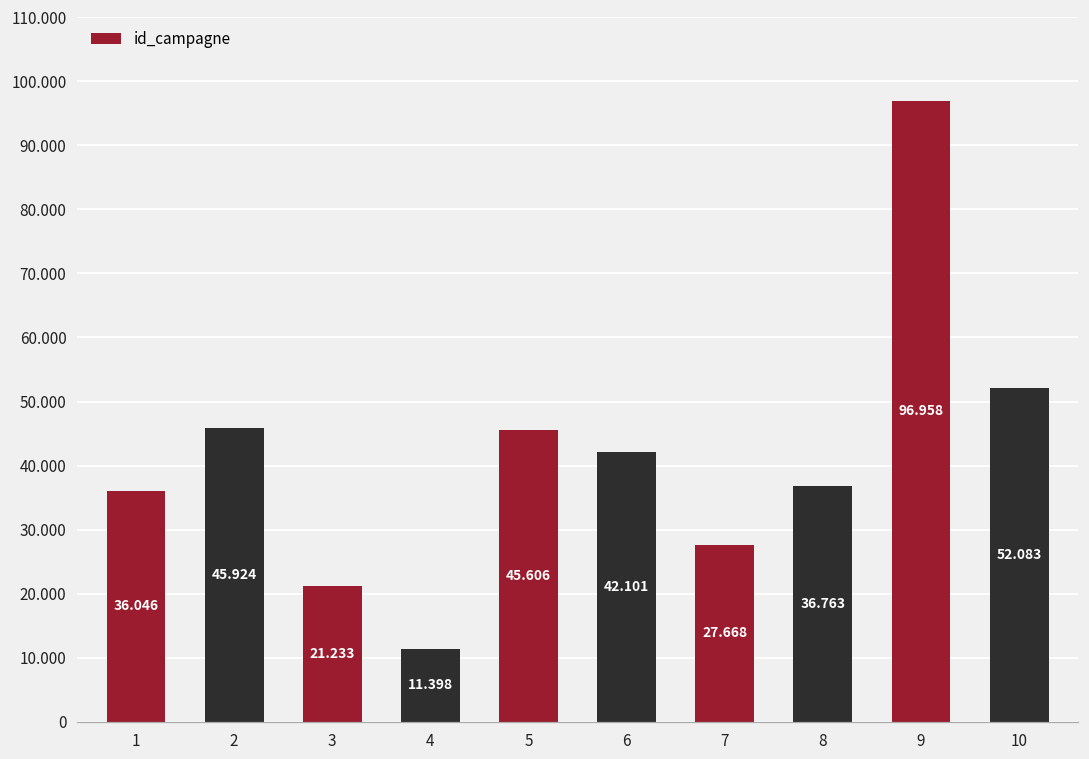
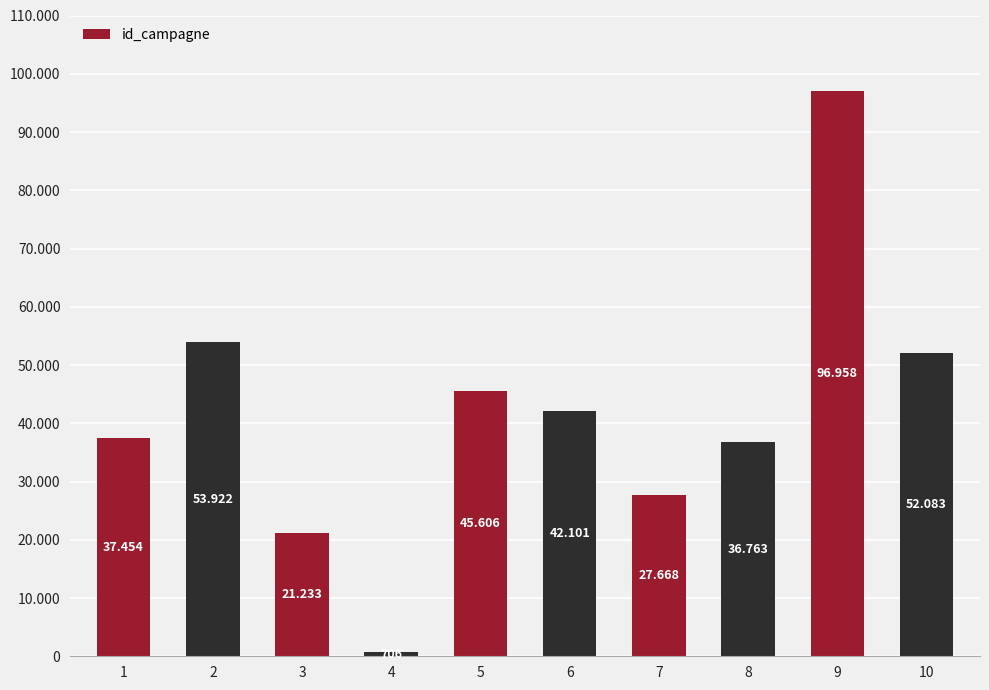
1: 36.046 -> 37.454
2: 45.924 -> 53.922
4: 11 -> 1
